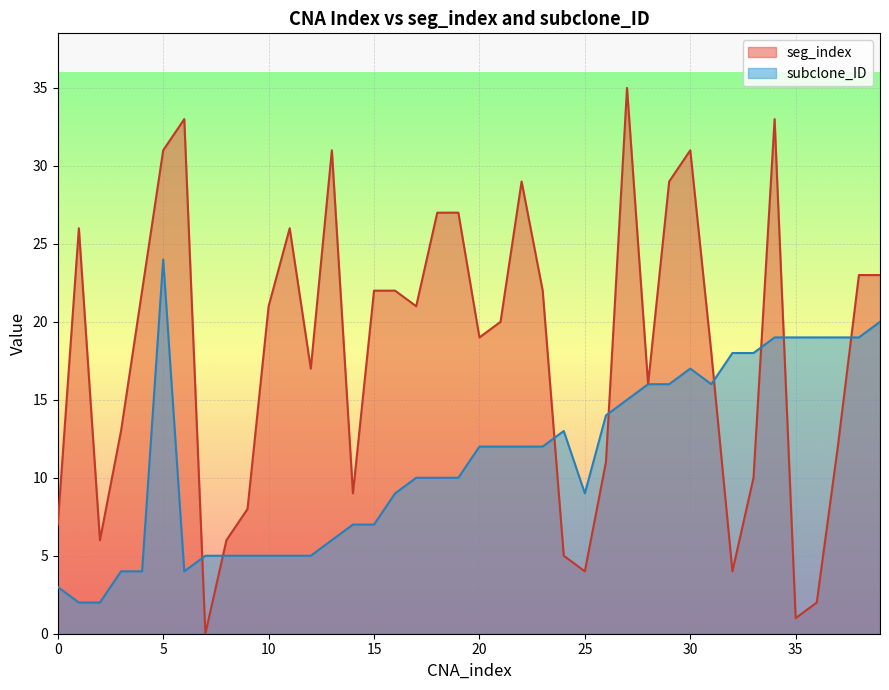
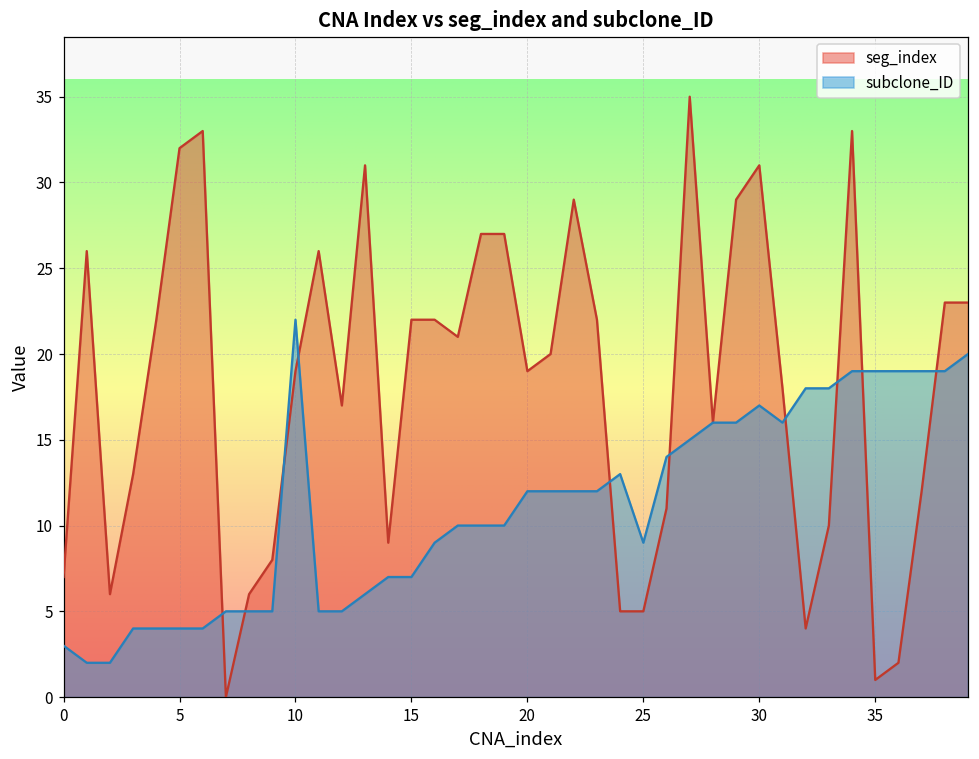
seg_index, 5: 31 -> 32
subclone_ID, 5: 24 -> 4
seg_index, 10: 21 -> 19
subclone_ID, 10: 5 -> 22
seg_index, 25: 4 -> 5
